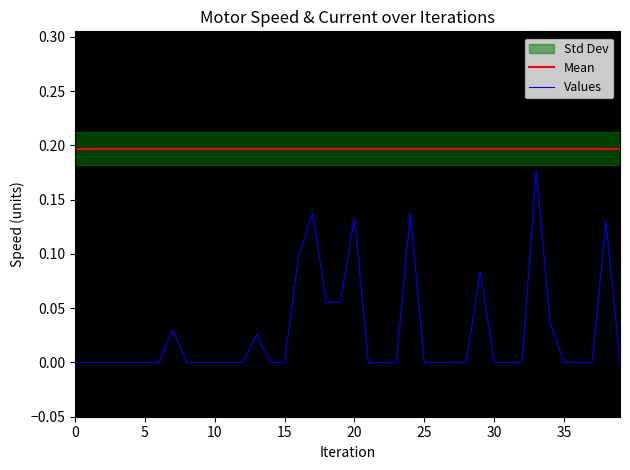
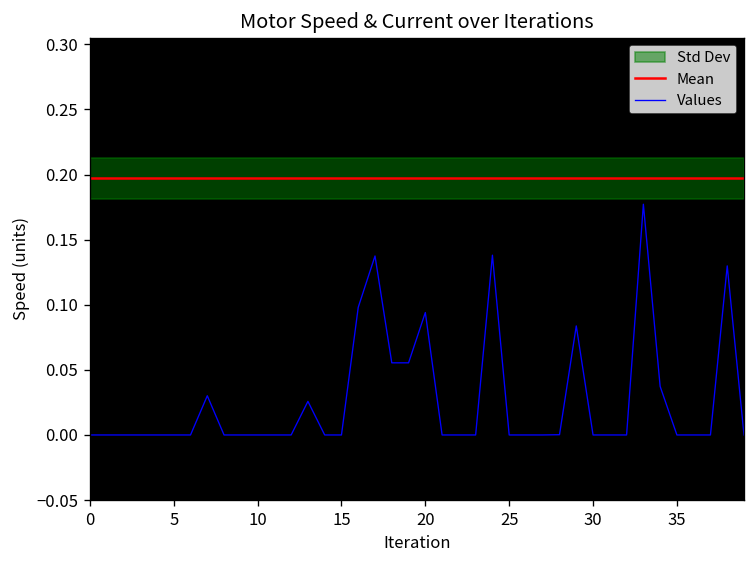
Values, 20: 0.133 -> 0.094
